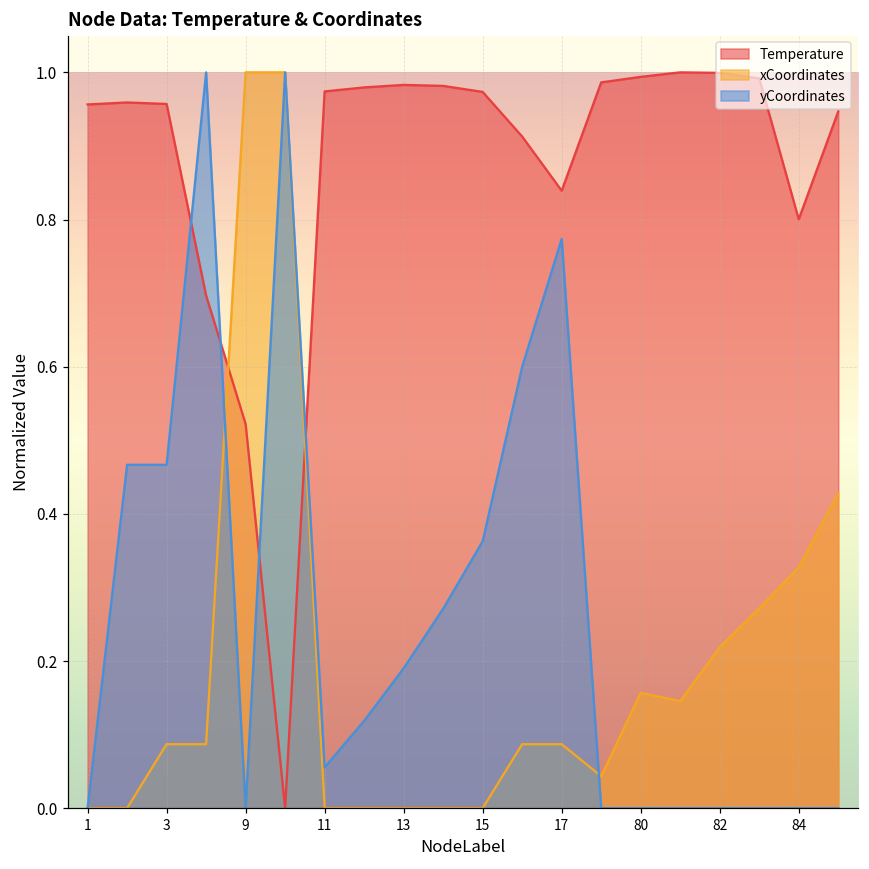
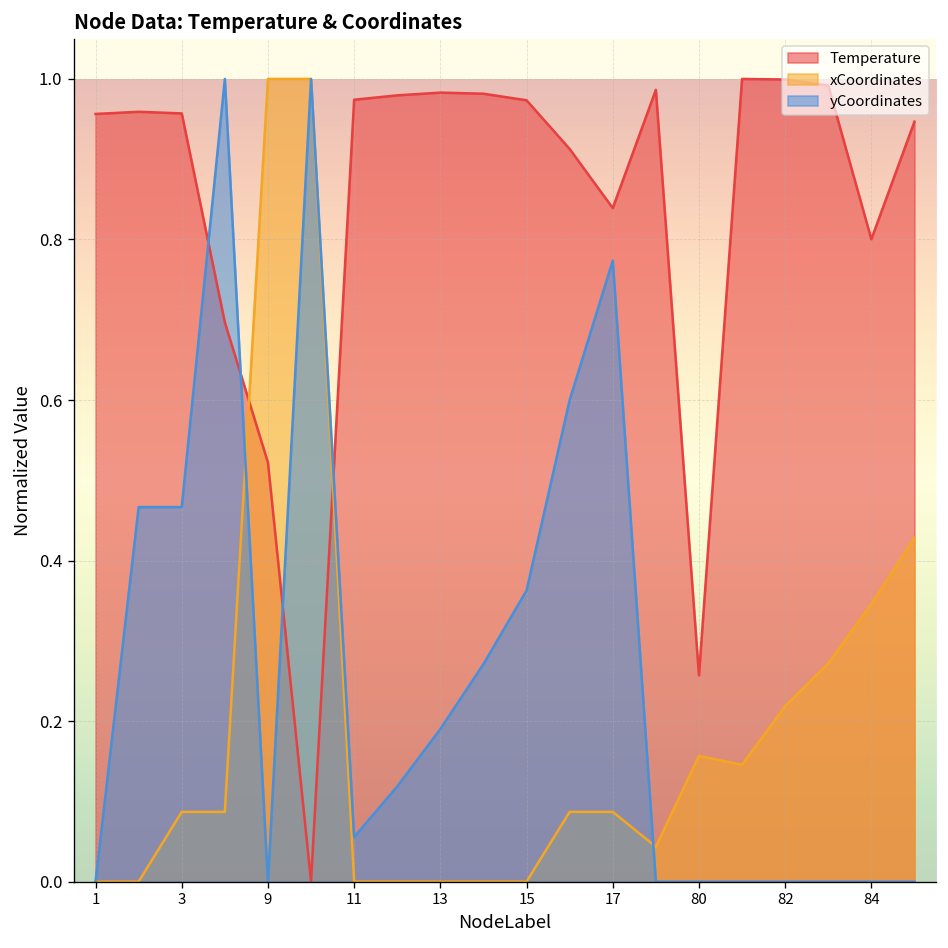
Temperature, 80: 0.99 -> 0.26
xCoordinates, 84: 0.33 -> 0.35
